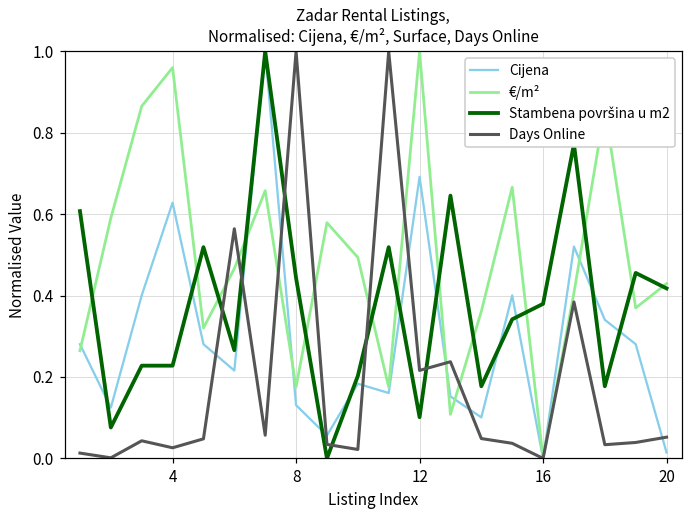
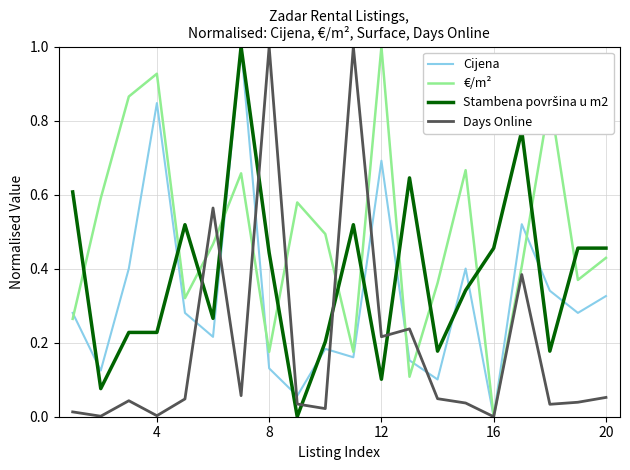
Cijena, 4: 0.63 -> 0.85
€/m², 4: 0.96 -> 0.93
Days Online, 4: 0.03 -> 0.00
Stambena površina u m2, 16: 0.38 -> 0.46
Cijena, 20: 0.01 -> 0.33
Stambena površina u m2, 20: 0.42 -> 0.46
